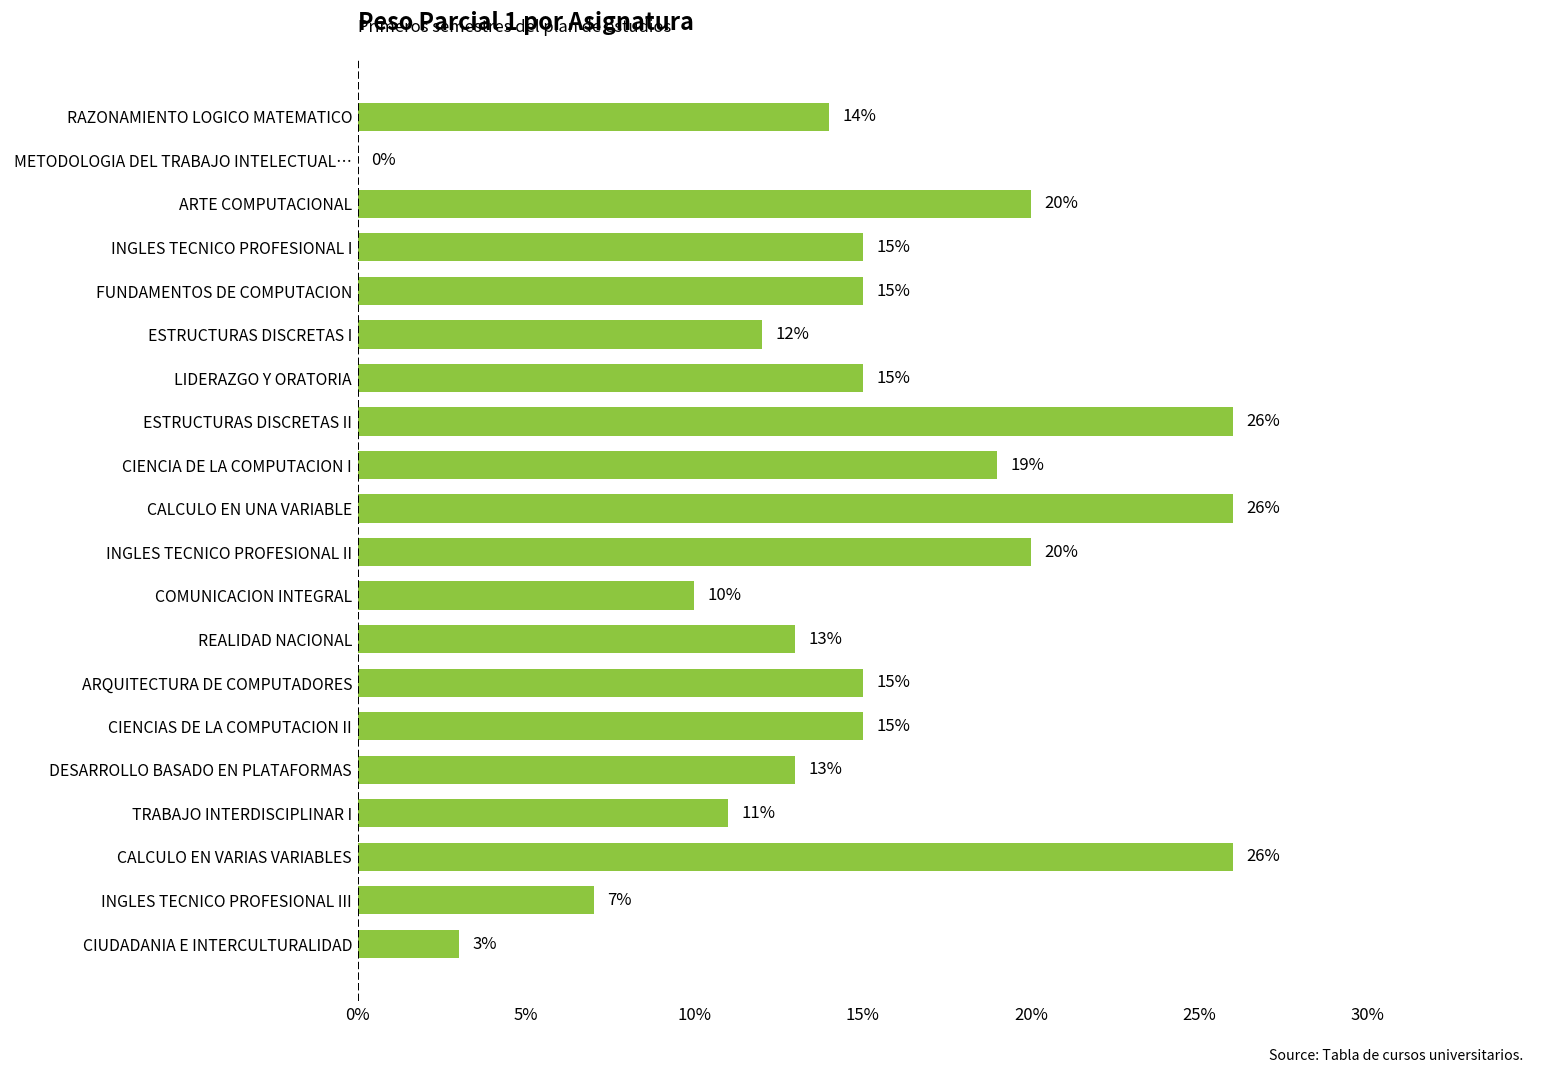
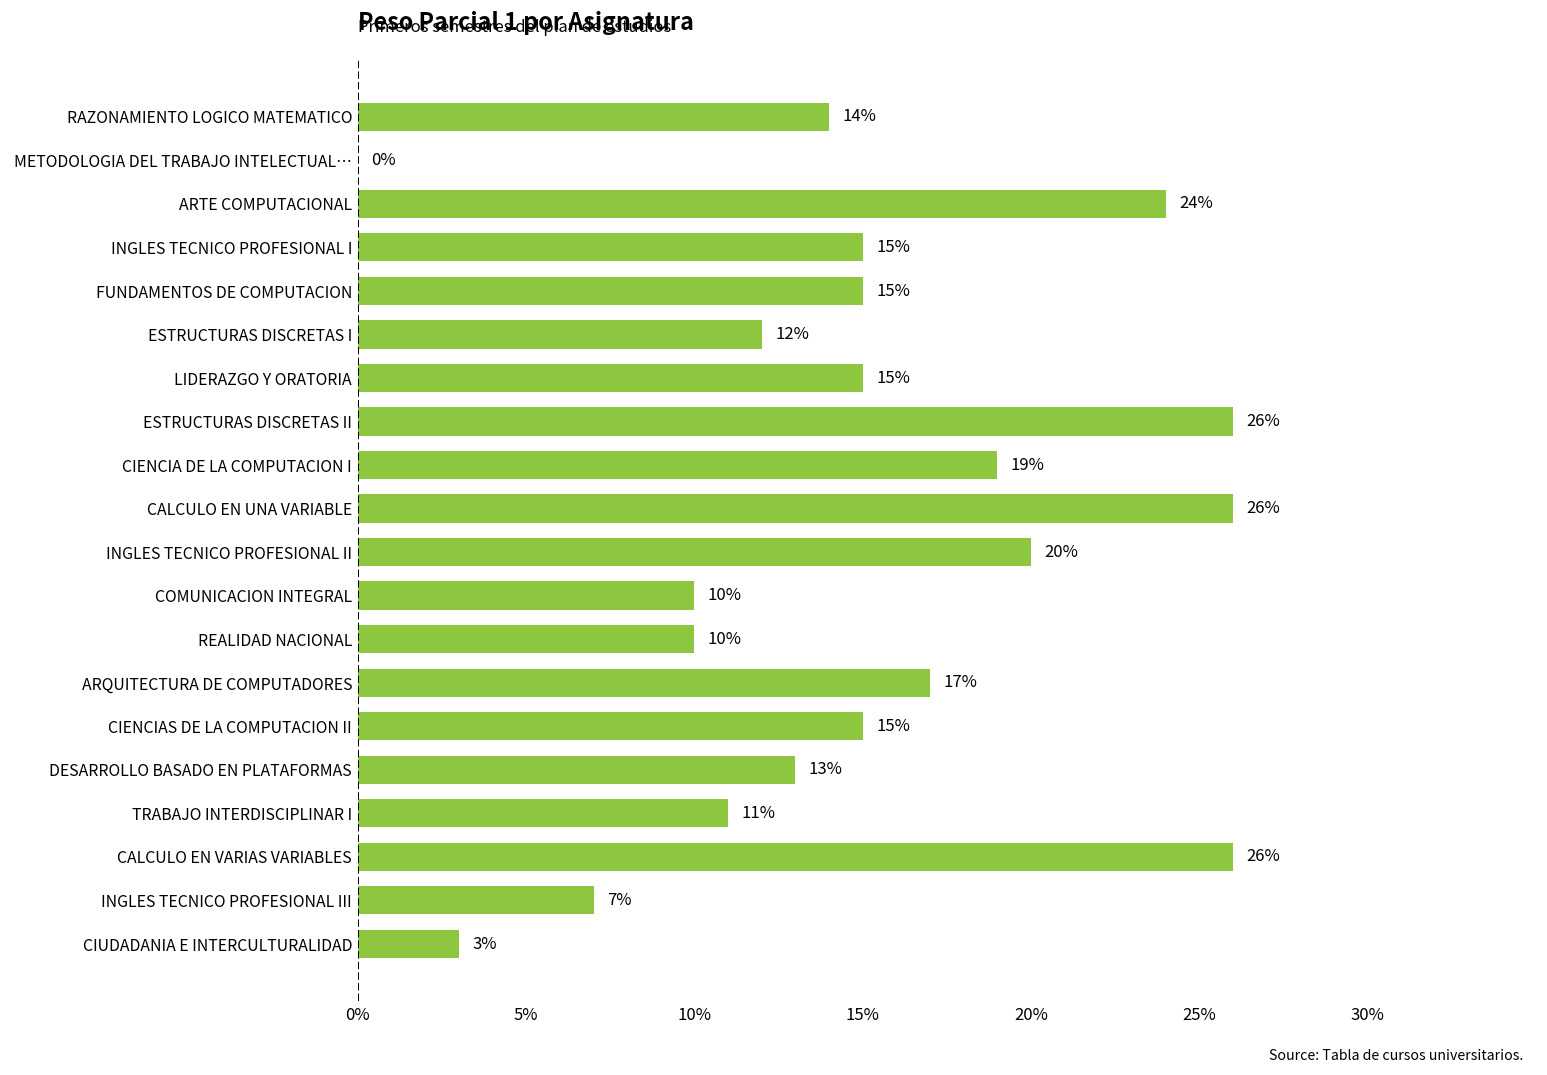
ARTE COMPUTACIONAL: 20% -> 24%
REALIDAD NACIONAL: 13% -> 10%
ARQUITECTURA DE COMPUTADORES: 15% -> 17%
